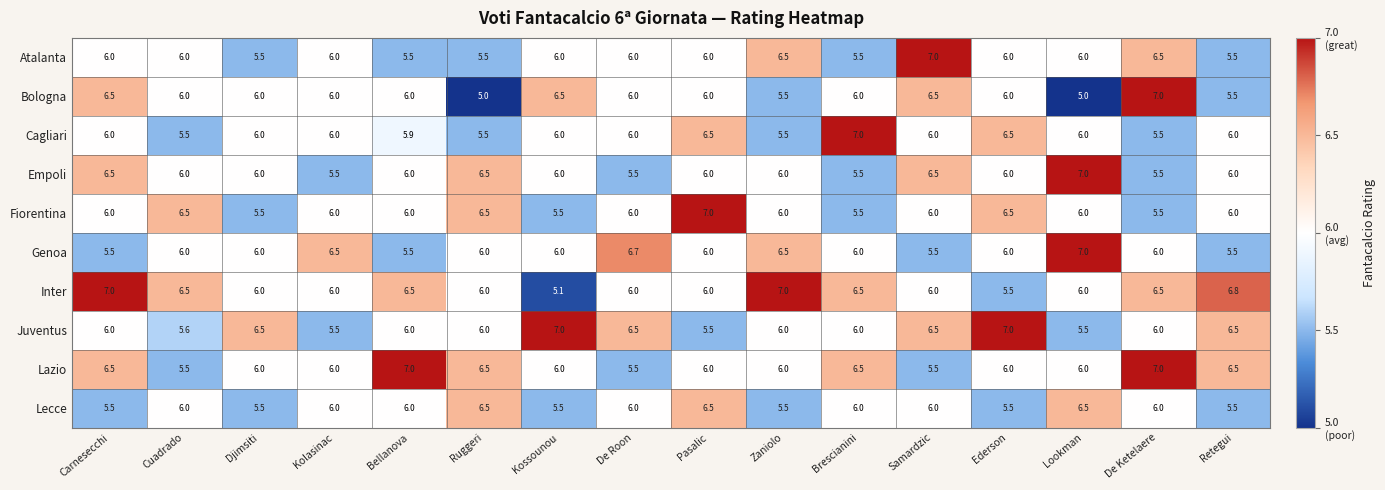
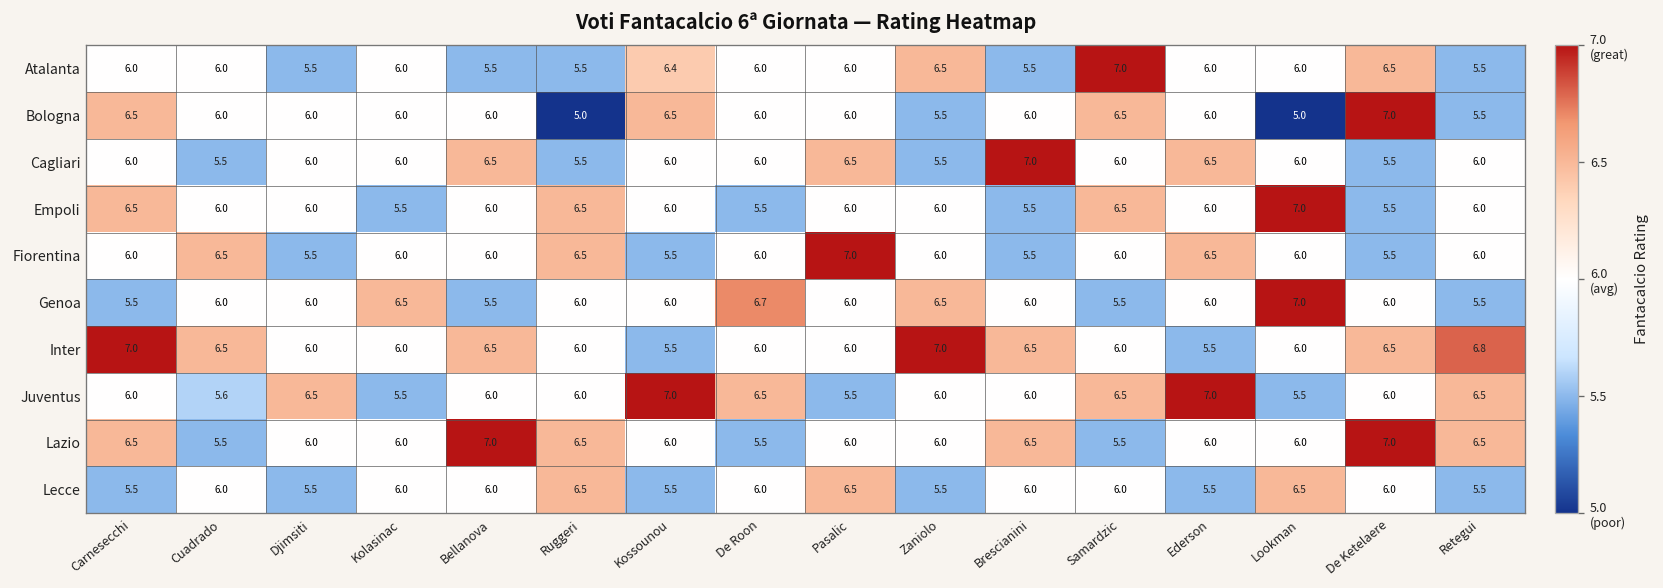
Atalanta, Kossounou: 6.0 -> 6.4
Cagliari, Bellanova: 5.9 -> 6.5
Inter, Kossounou: 5.1 -> 5.5
